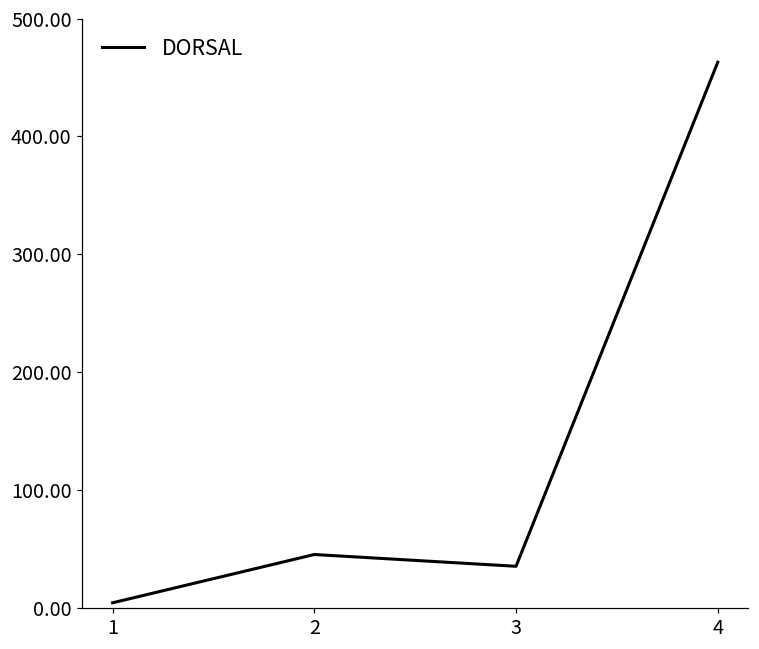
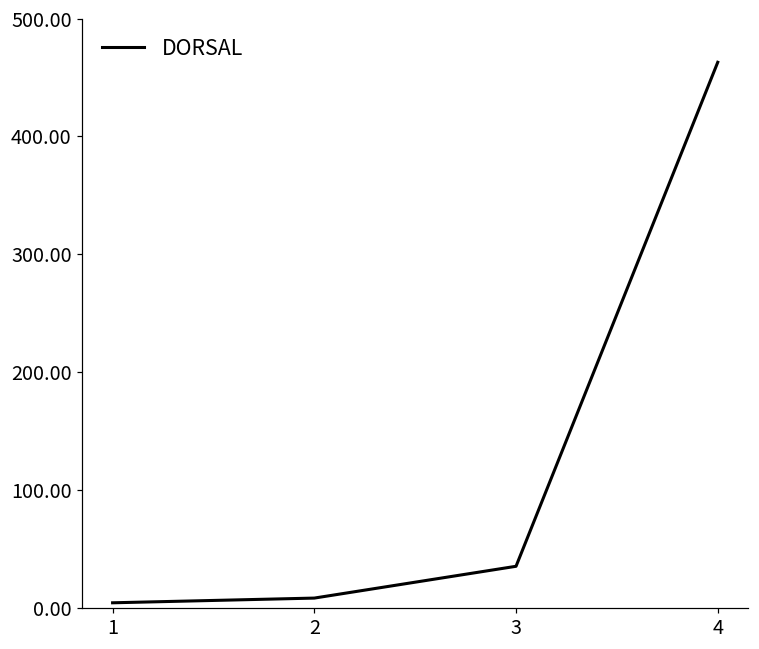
2: 45 -> 8
